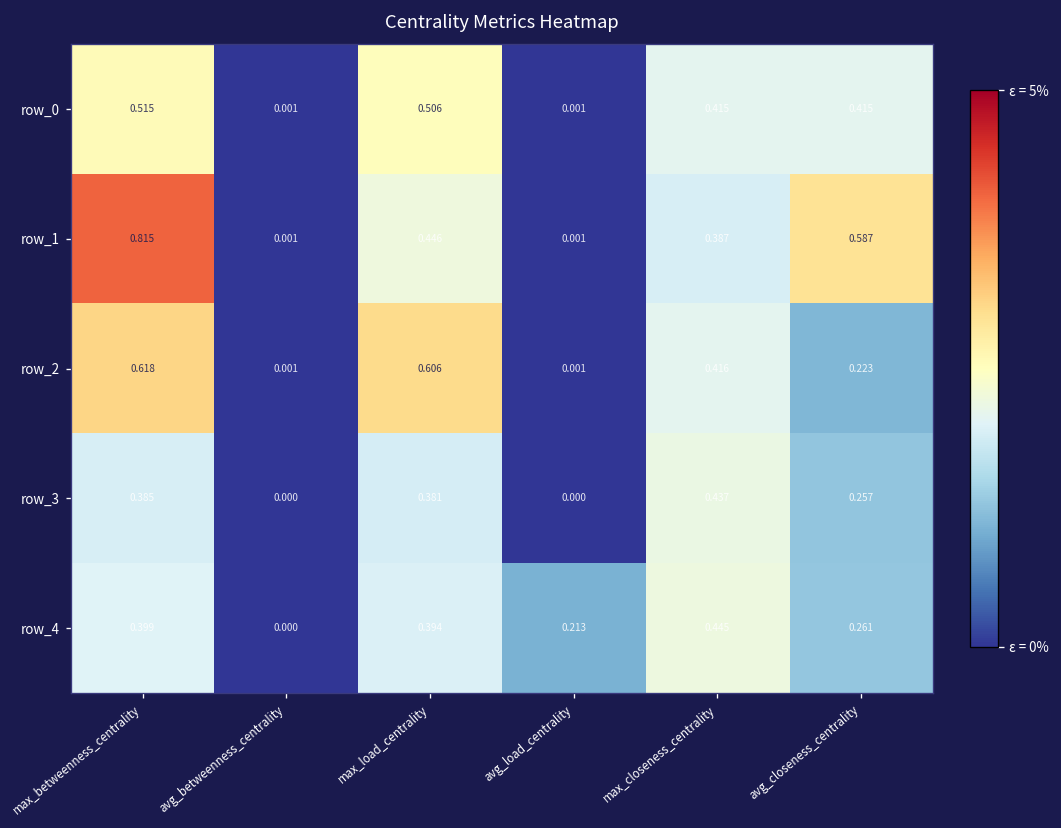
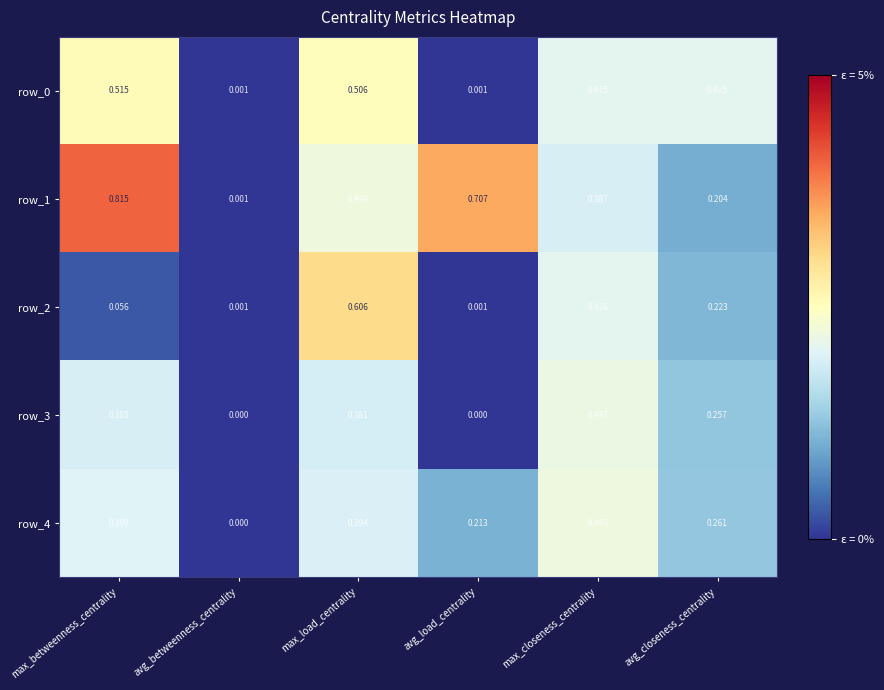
row_1, avg_load_centrality: 0.001 -> 0.707
row_1, avg_closeness_centrality: 0.587 -> 0.204
row_2, max_betweenness_centrality: 0.618 -> 0.056
